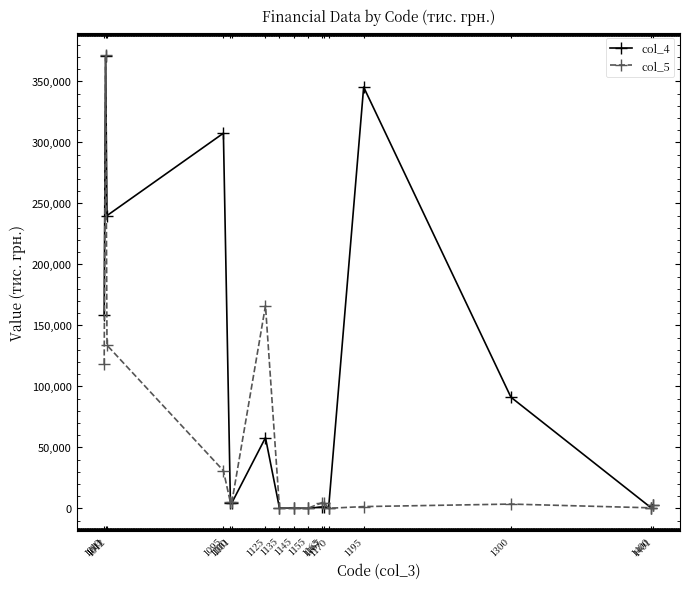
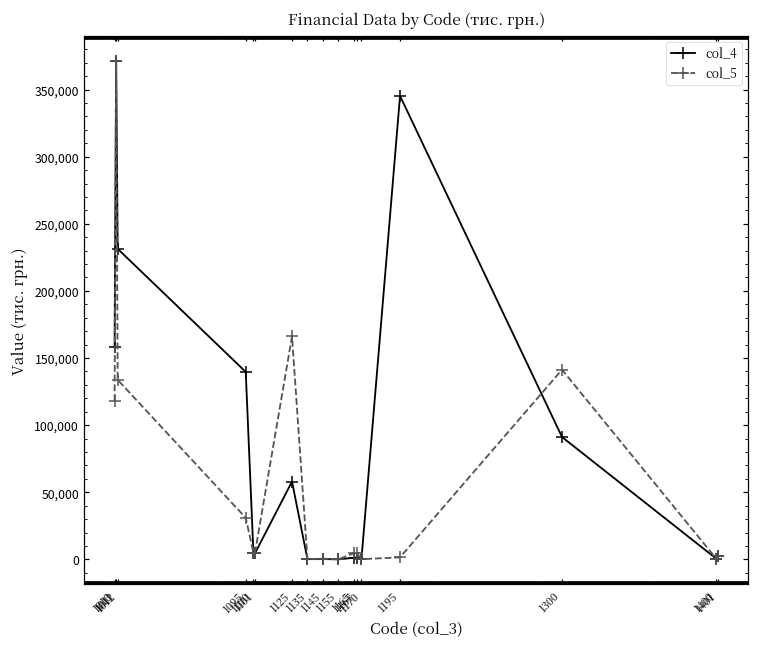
col_4, 1012: 240,000 -> 231,000
col_4, 1095: 307,000 -> 140,000
col_5, 1300: 4,000 -> 141,000
